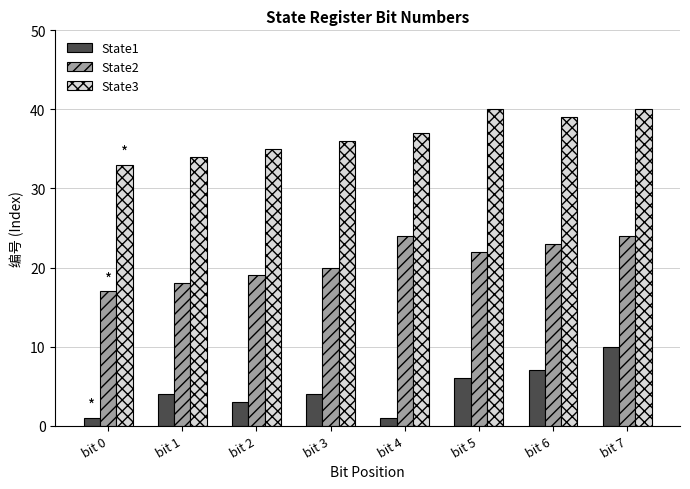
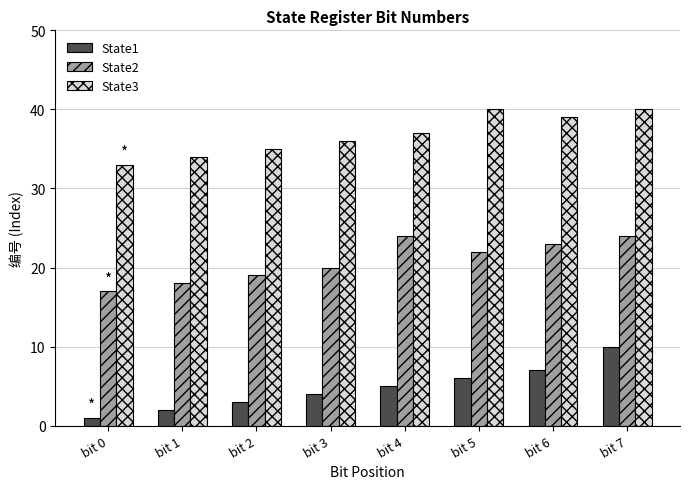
State1, bit 1: 4 -> 2
State1, bit 4: 1 -> 5
